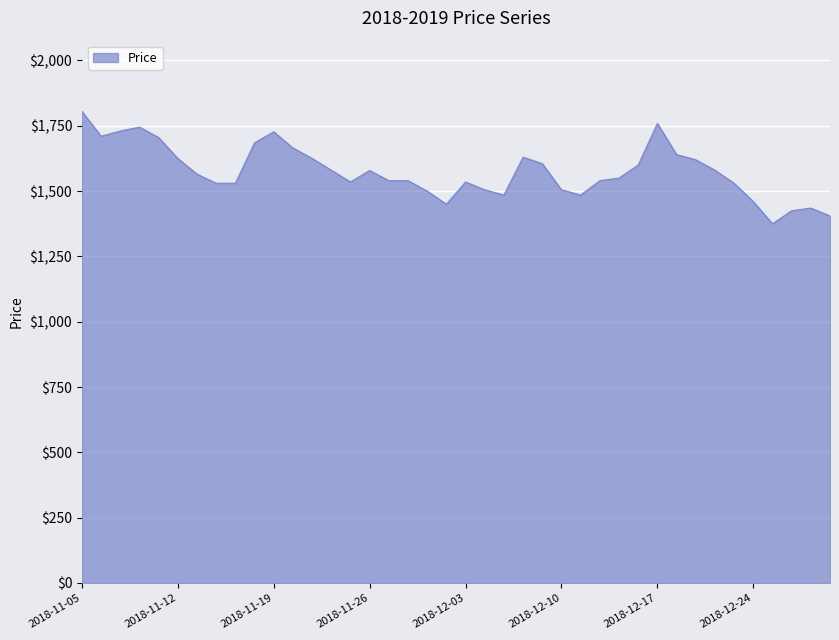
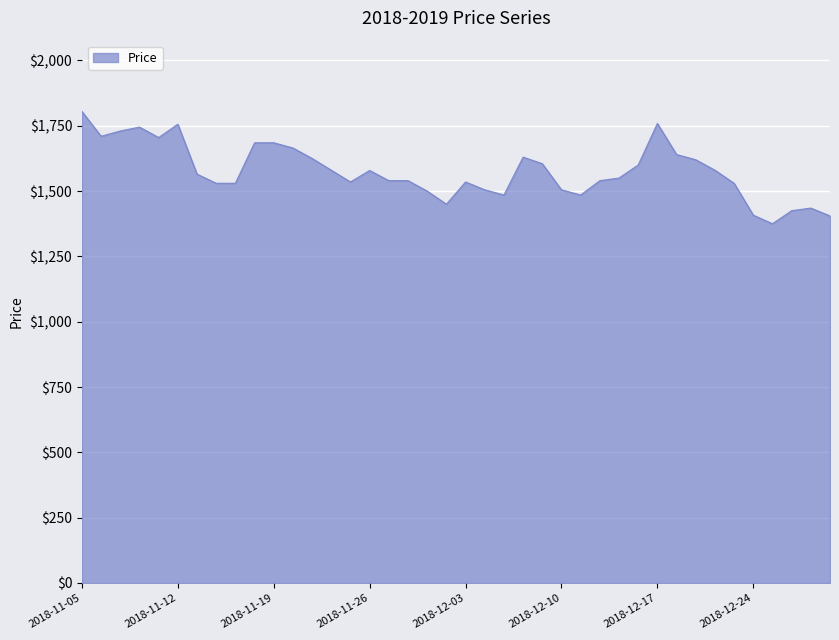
2018-11-12: $1,630 -> $1,760
2018-11-19: $1,730 -> $1,690
2018-12-24: $1,460 -> $1,410
